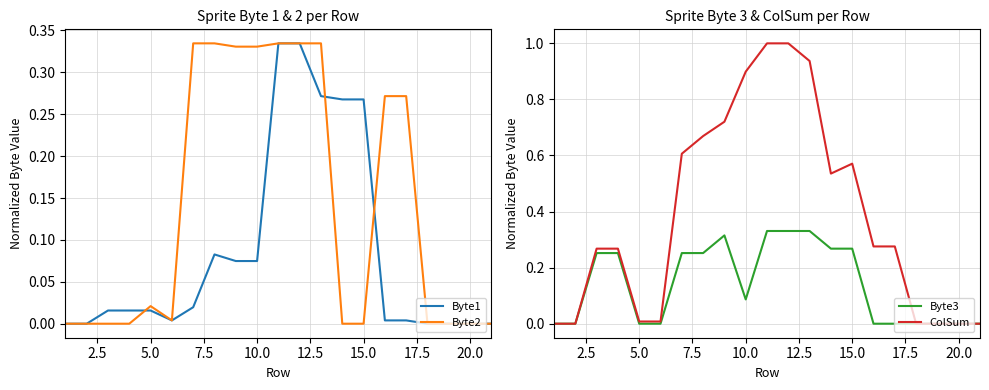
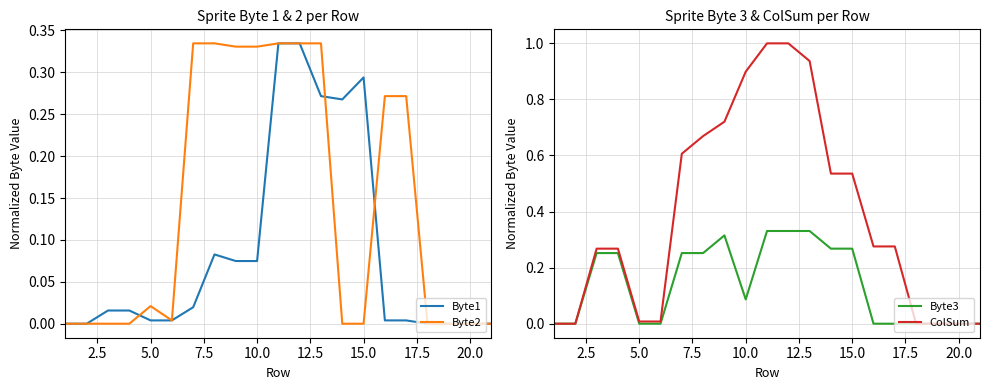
Sprite Byte 1 & 2 per Row, Byte1, 5.0: 0.02 -> 0.00
Sprite Byte 1 & 2 per Row, Byte1, 15.0: 0.27 -> 0.29
Sprite Byte 3 & ColSum per Row, ColSum, 15.0: 0.57 -> 0.54
